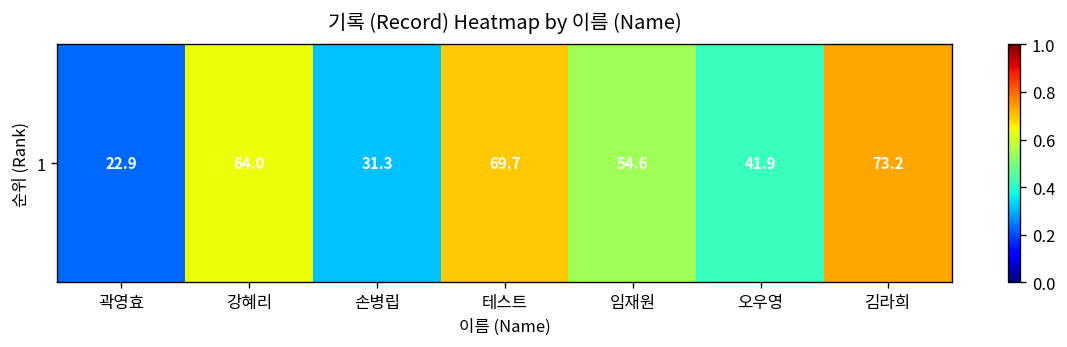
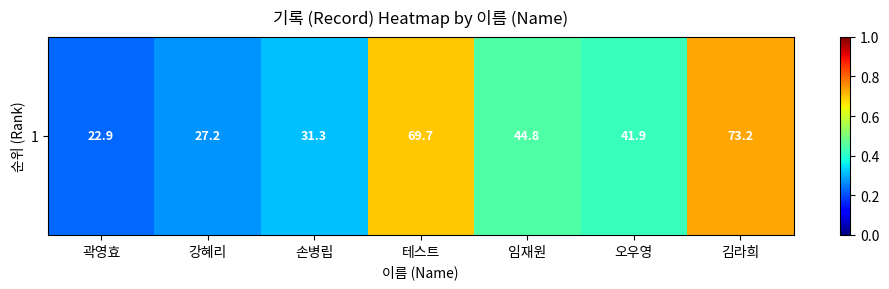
1, 강혜리: 64.0 -> 27.2
1, 임재원: 54.6 -> 44.8
